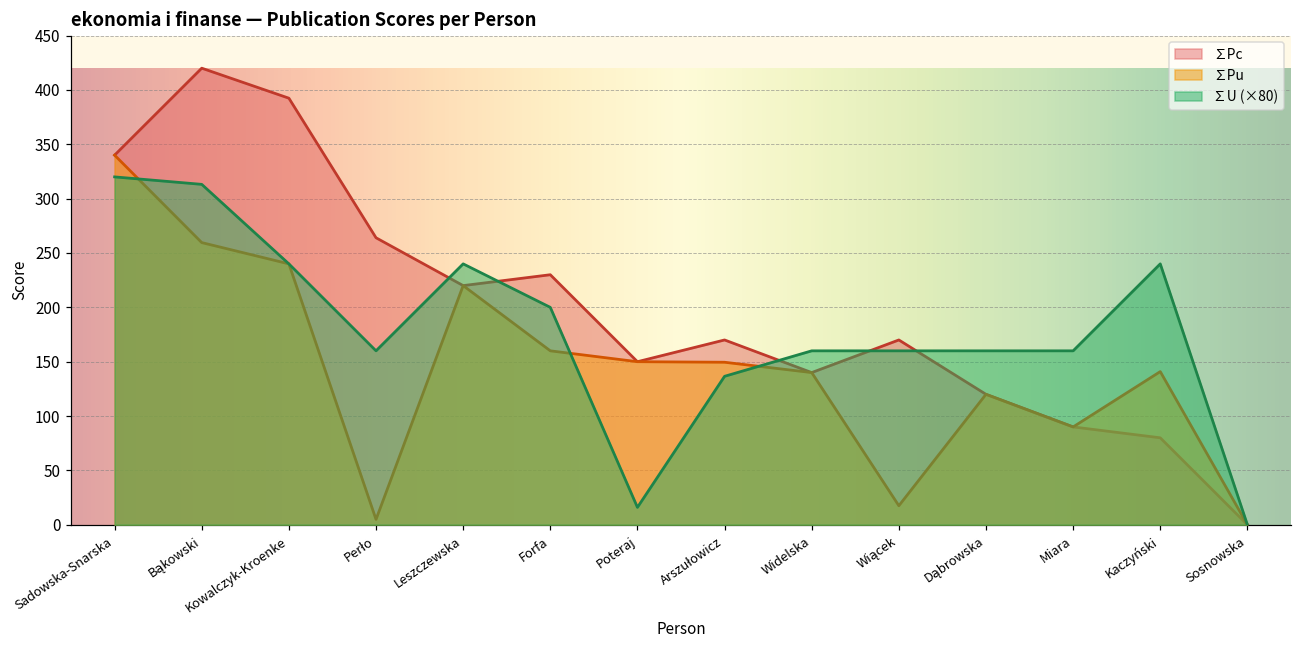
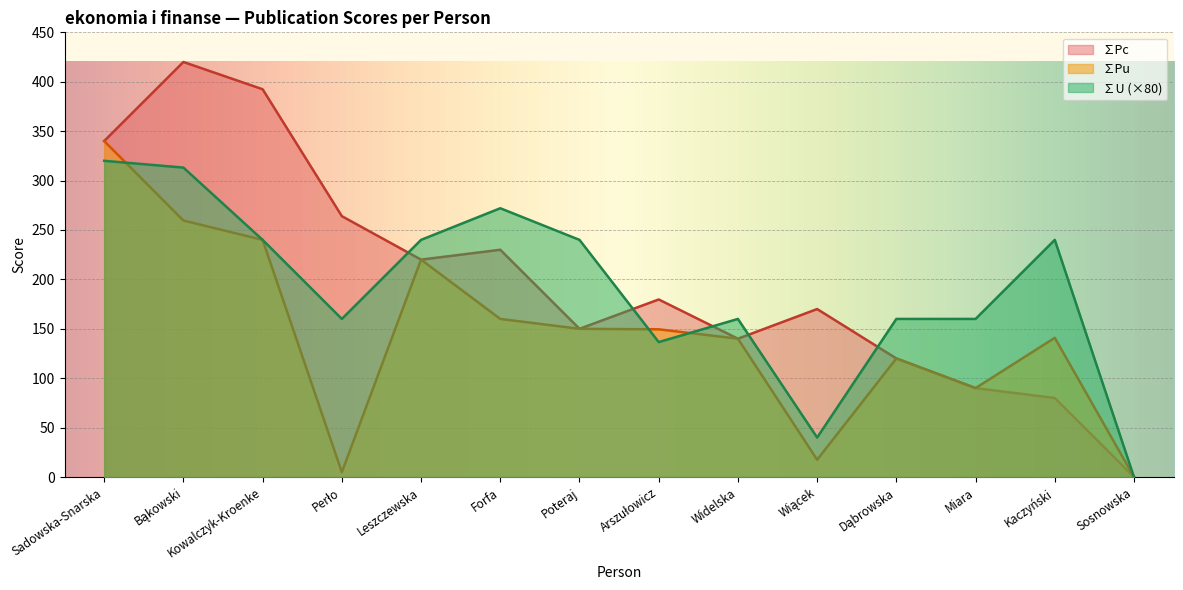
∑U (×80), Forfa: 200 -> 270
∑U (×80), Poteraj: 20 -> 240
∑Pc, Arszułowicz: 170 -> 180
∑U (×80), Wiącek: 160 -> 40
